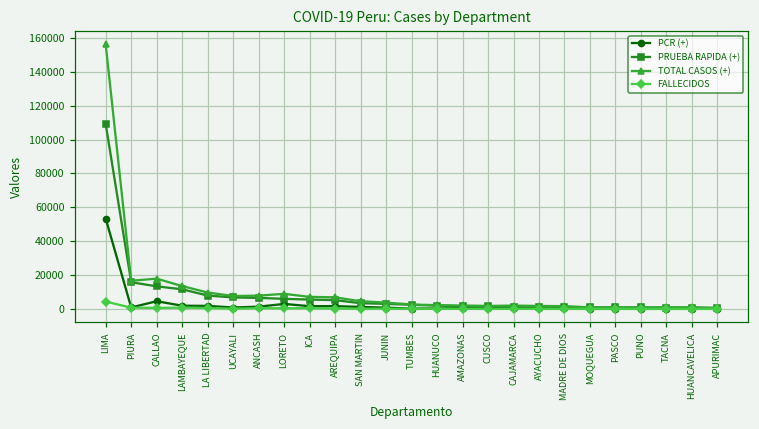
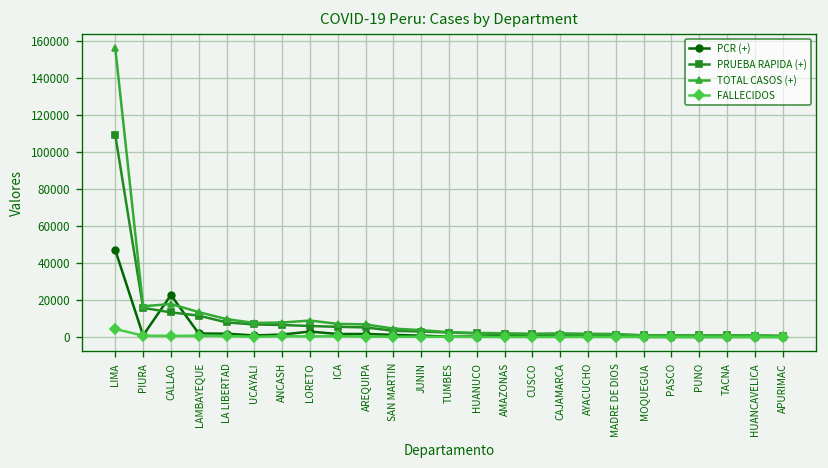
PCR (+), LIMA: 53000 -> 47000
PCR (+), CALLAO: 5000 -> 23000
